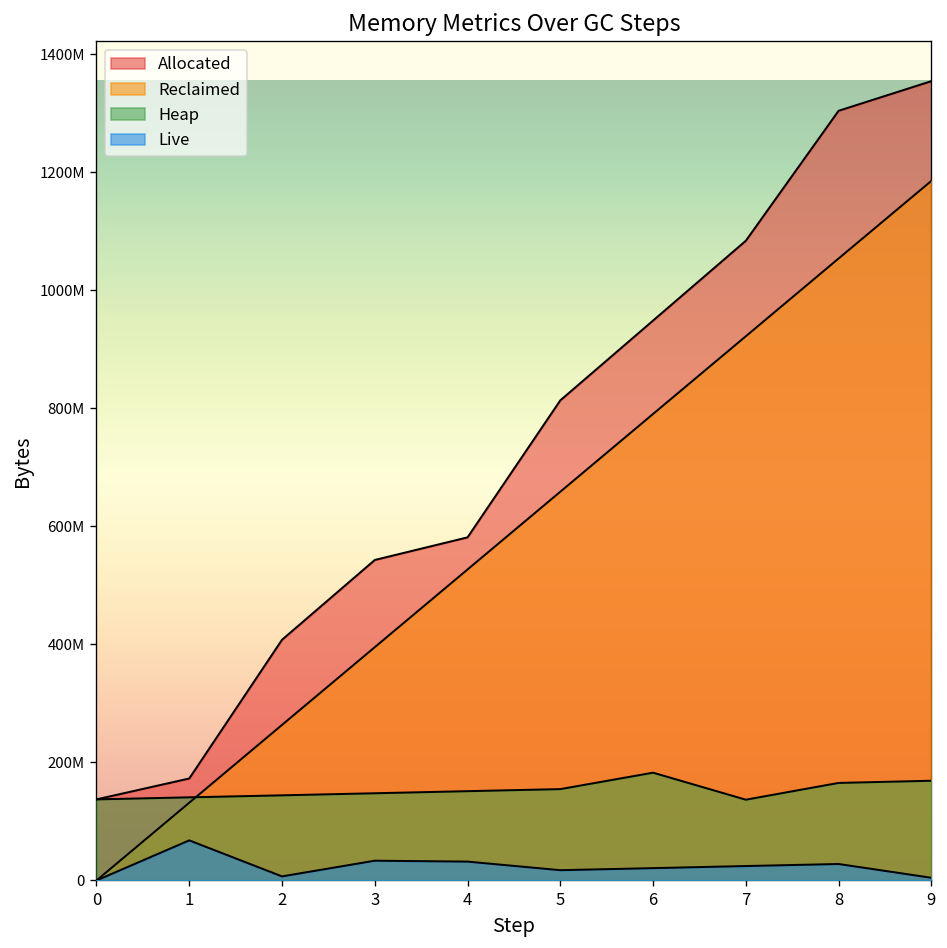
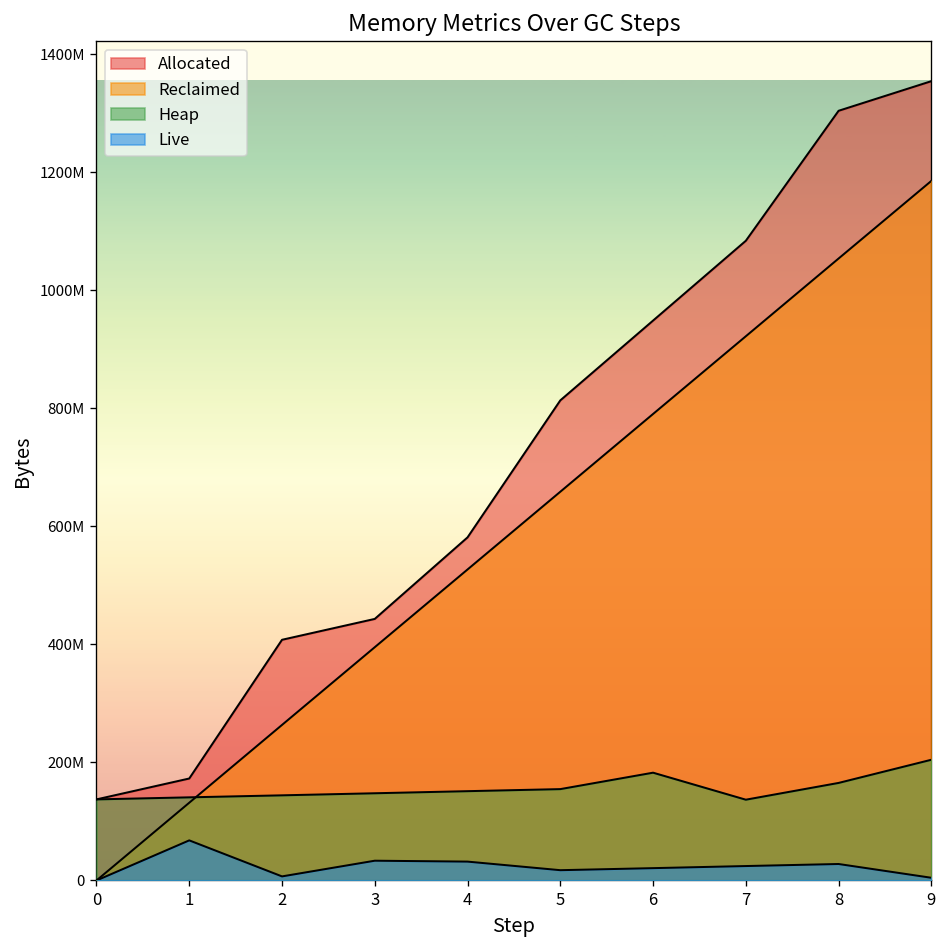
Allocated, 3: 540000000 -> 440000000
Heap, 9: 170000000 -> 200000000
